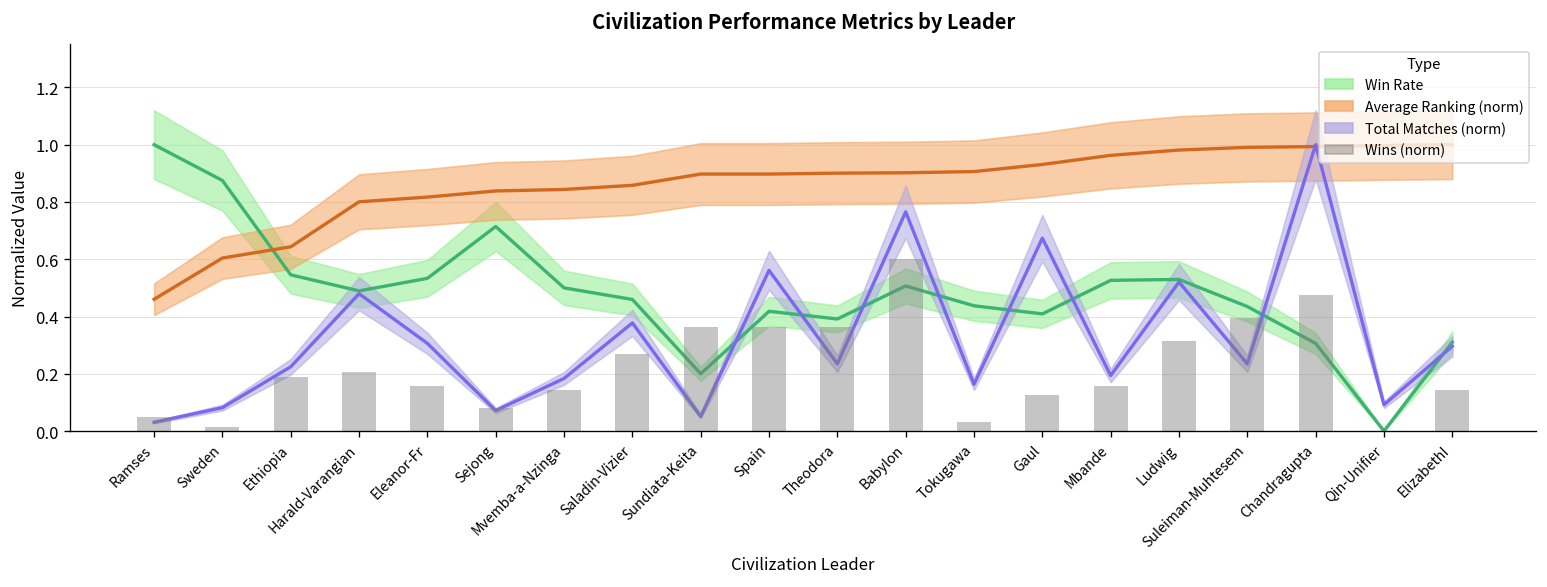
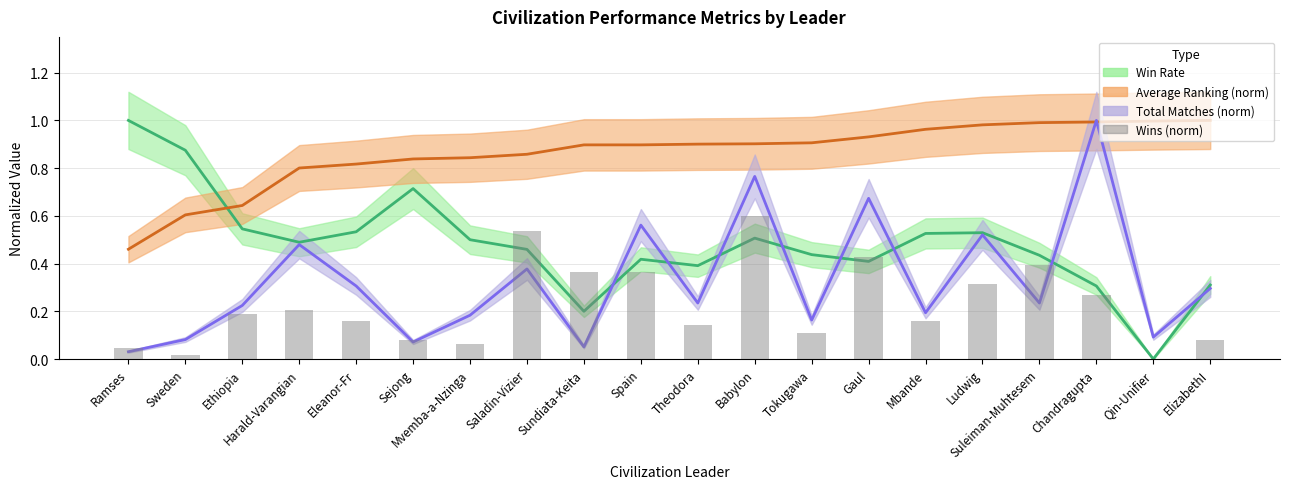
Wins (norm), Mvemba-a-Nzinga: 0.14 -> 0.06
Wins (norm), Saladin-Vizier: 0.27 -> 0.54
Wins (norm), Theodora: 0.36 -> 0.14
Wins (norm), Tokugawa: 0.03 -> 0.11
Wins (norm), Gaul: 0.13 -> 0.43
Wins (norm), Chandragupta: 0.47 -> 0.27
Wins (norm), ElizabethI: 0.14 -> 0.08
